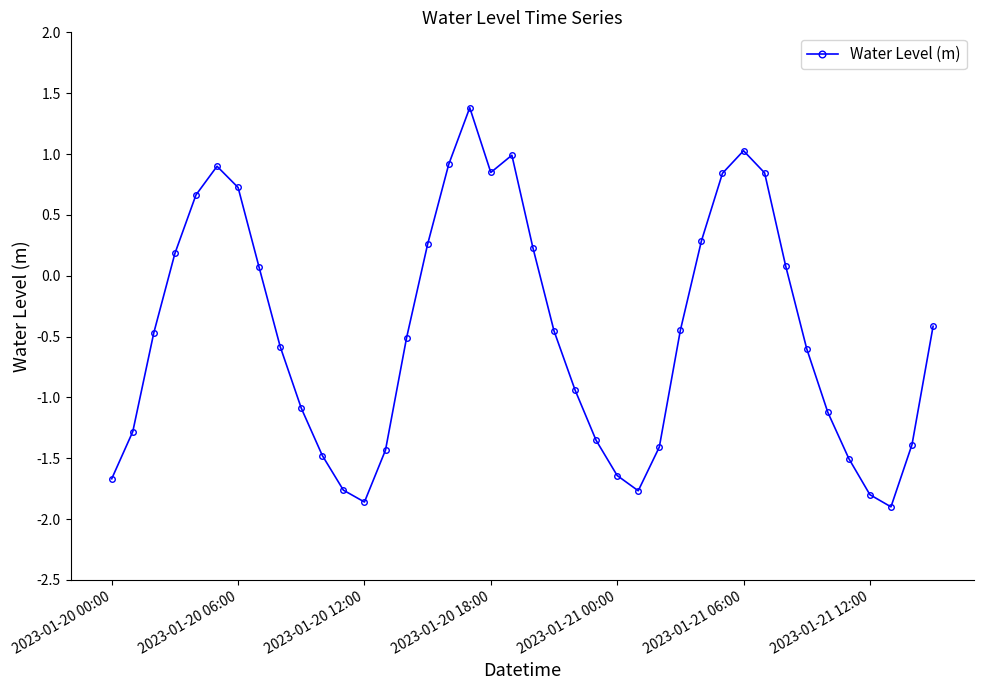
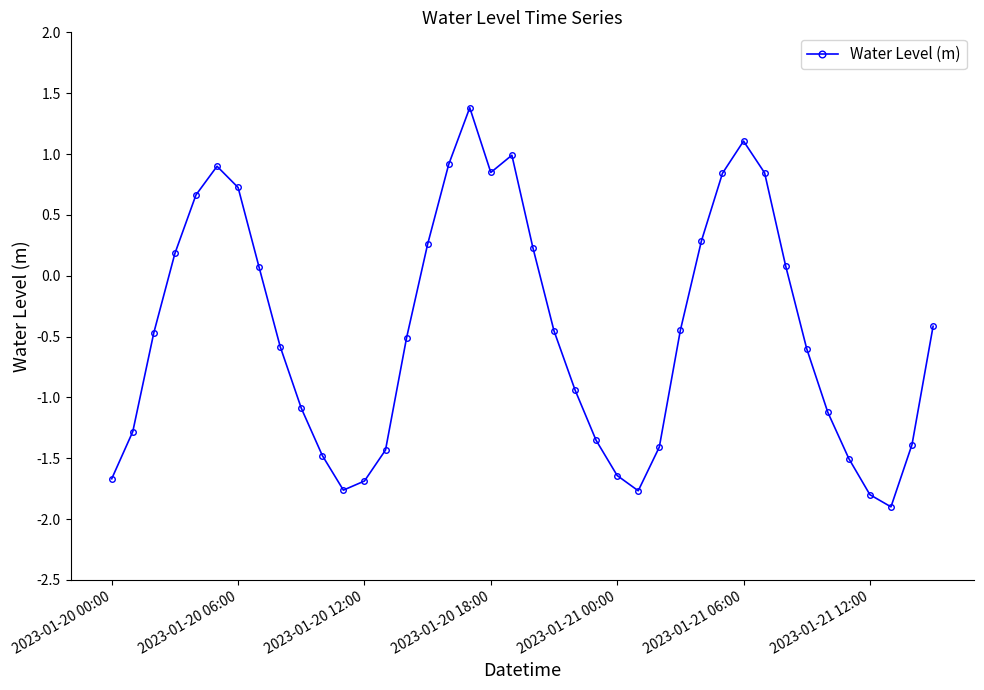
2023-01-20 12:00: -1.86 -> -1.69
2023-01-21 06:00: 1.03 -> 1.11
